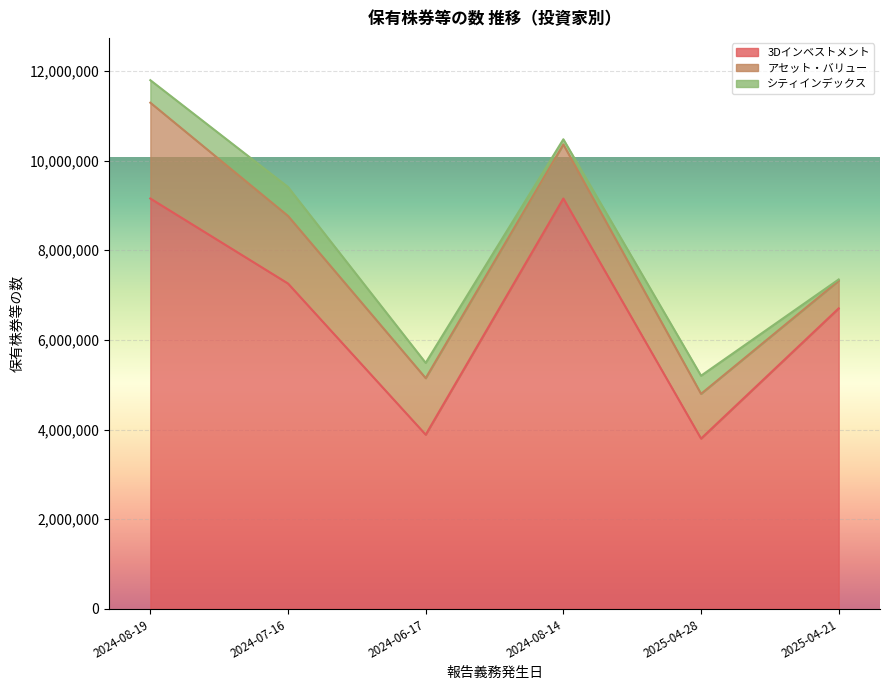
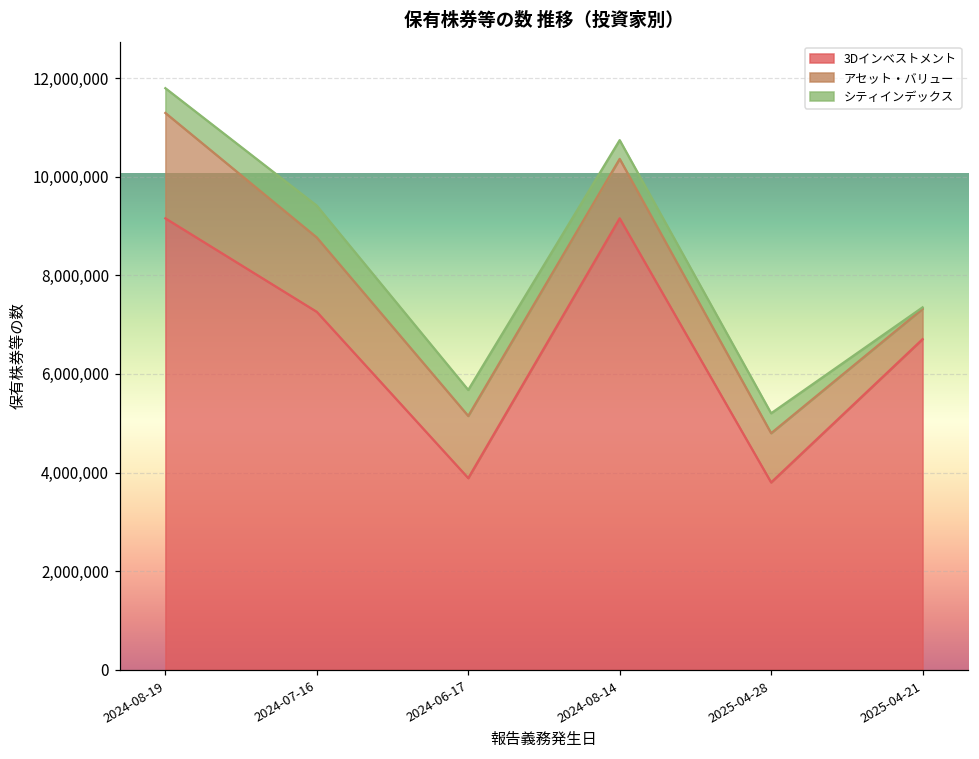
シティインデックス, 2024-06-17: 300,000 -> 500,000
シティインデックス, 2024-08-14: 100,000 -> 400,000
